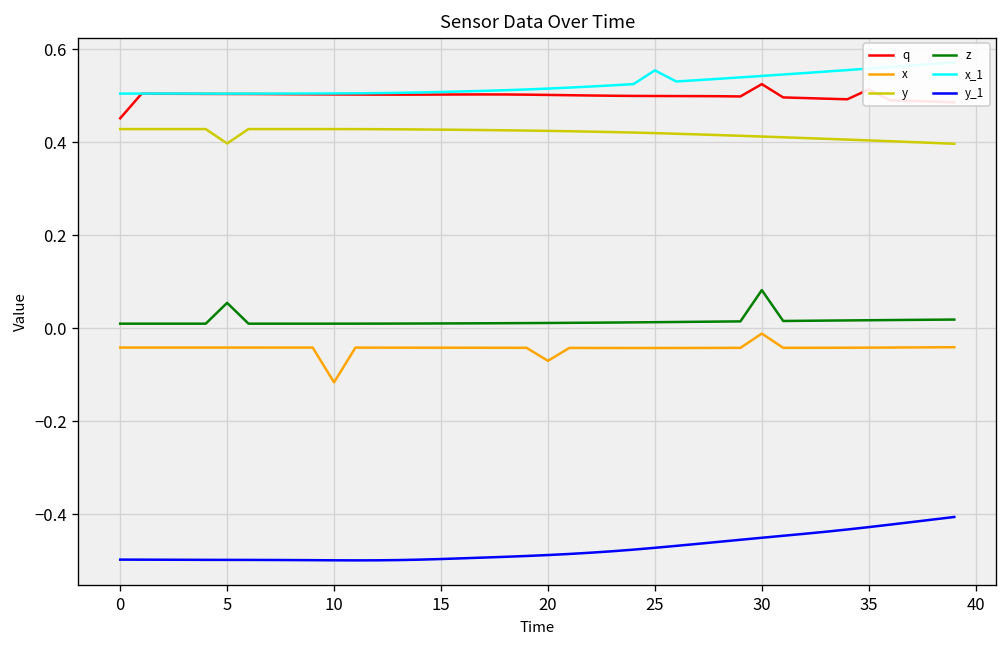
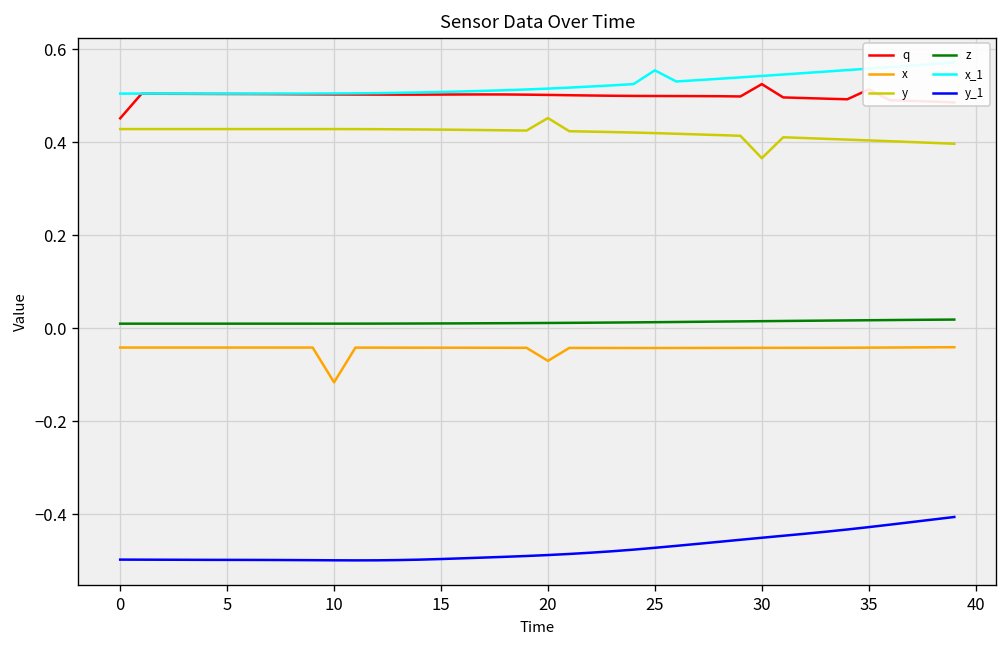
y, 5: 0.40 -> 0.43
z, 5: 0.05 -> 0.01
y, 20: 0.42 -> 0.45
x, 30: -0.01 -> -0.04
y, 30: 0.41 -> 0.37
z, 30: 0.08 -> 0.02
